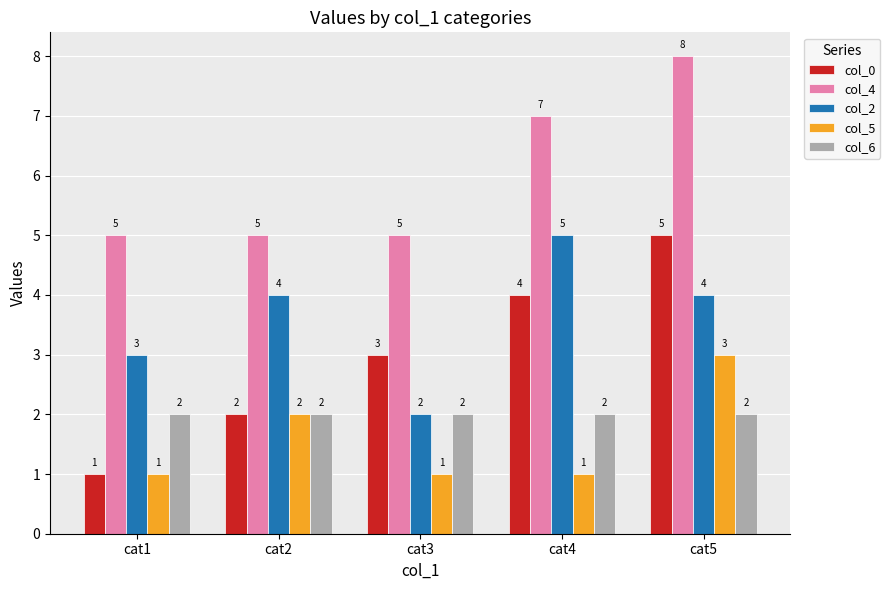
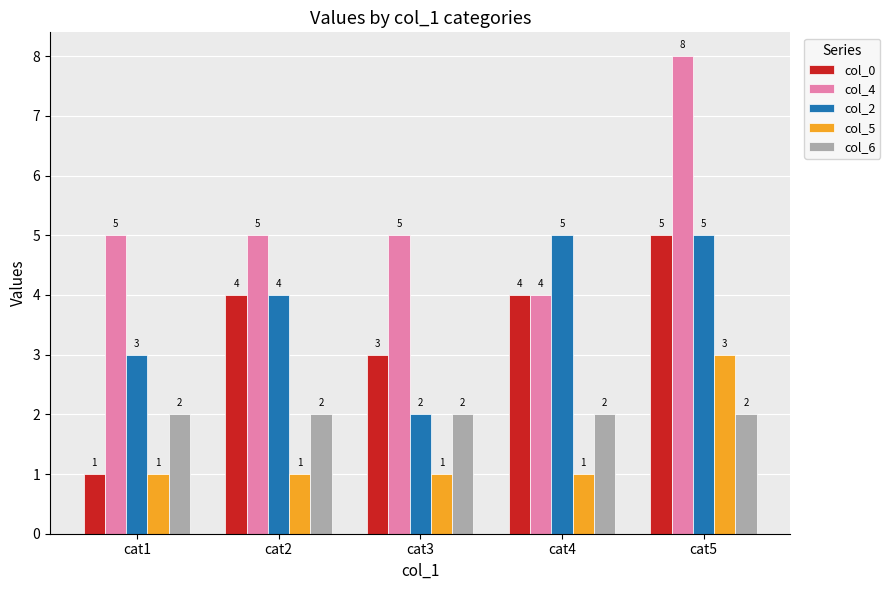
col_0, cat2: 2 -> 4
col_5, cat2: 2 -> 1
col_4, cat4: 7 -> 4
col_2, cat5: 4 -> 5
